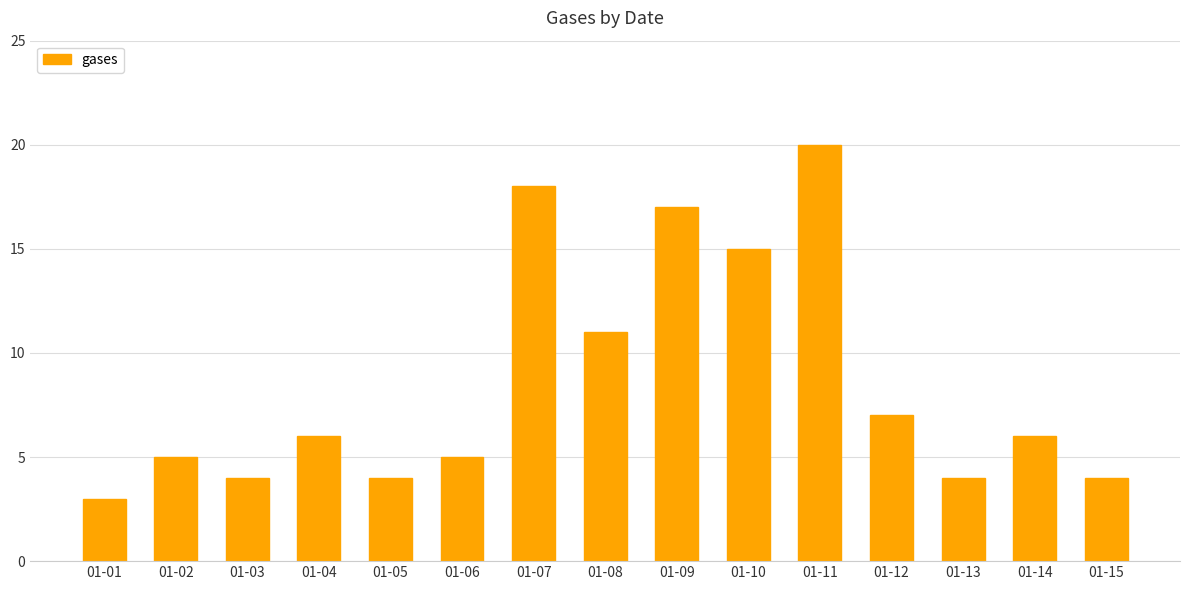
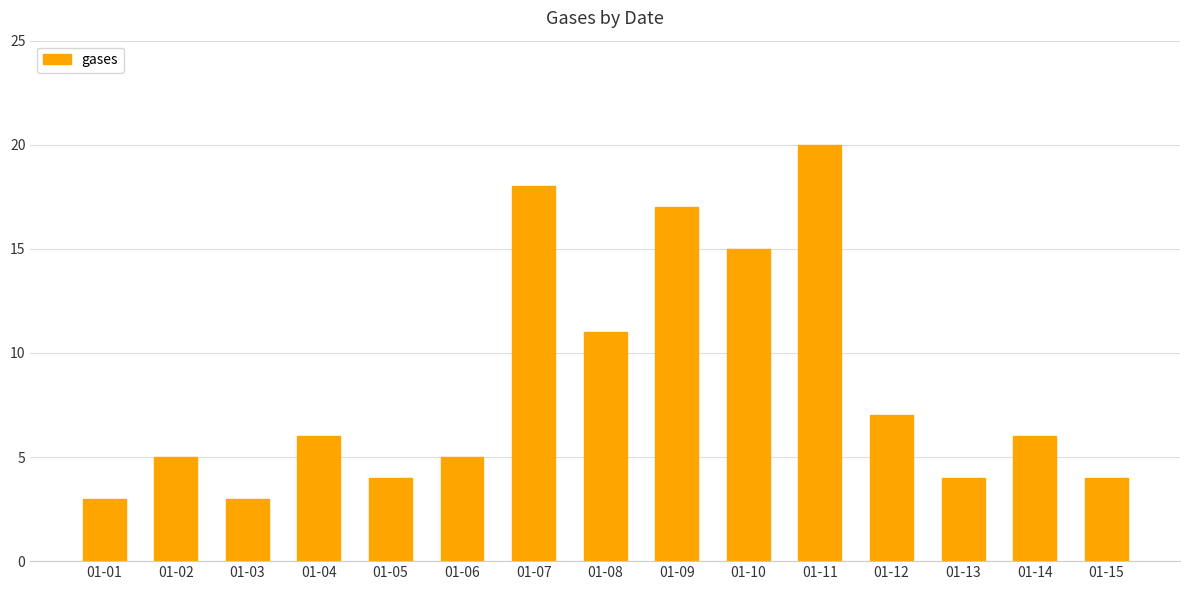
01-03: 4 -> 3
